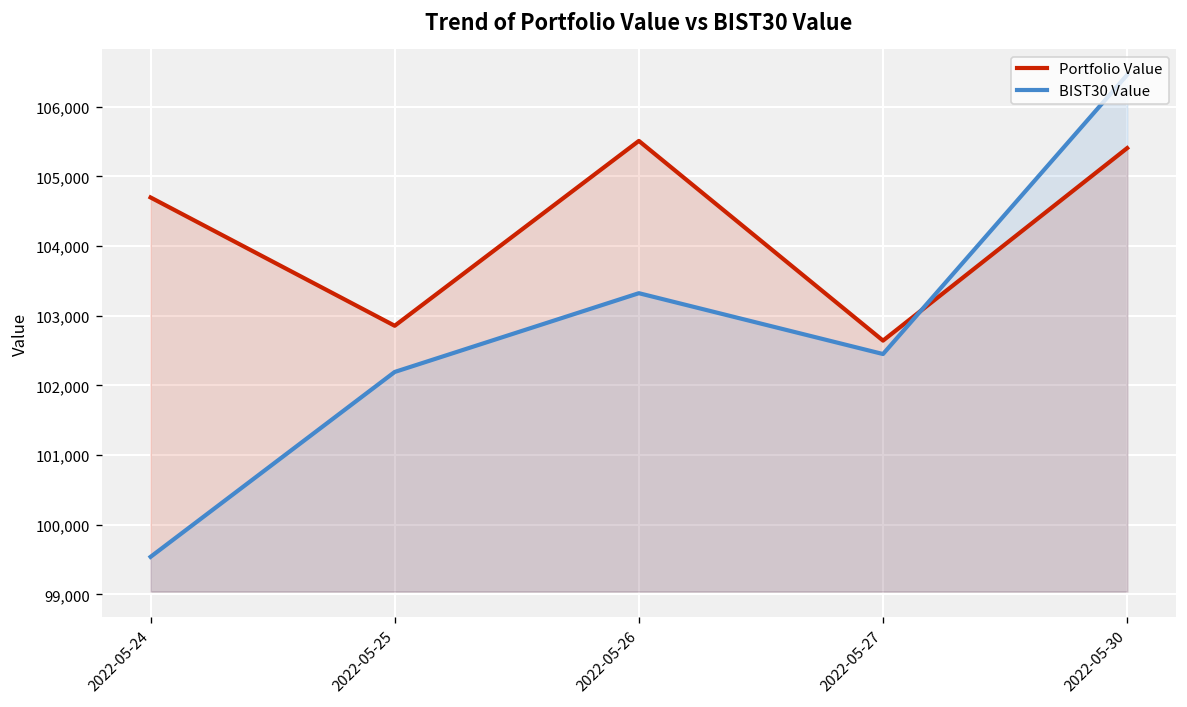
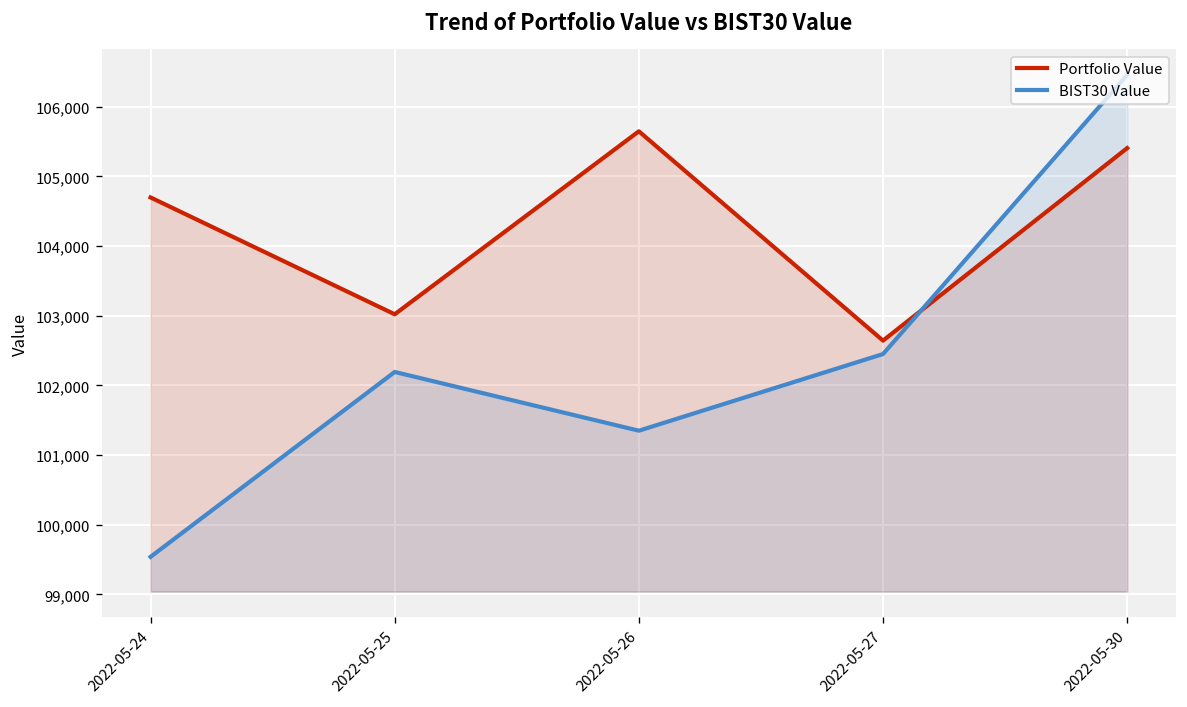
Portfolio Value, 2022-05-25: 102,900 -> 103,000
Portfolio Value, 2022-05-26: 105,500 -> 105,600
BIST30 Value, 2022-05-26: 103,300 -> 101,300
